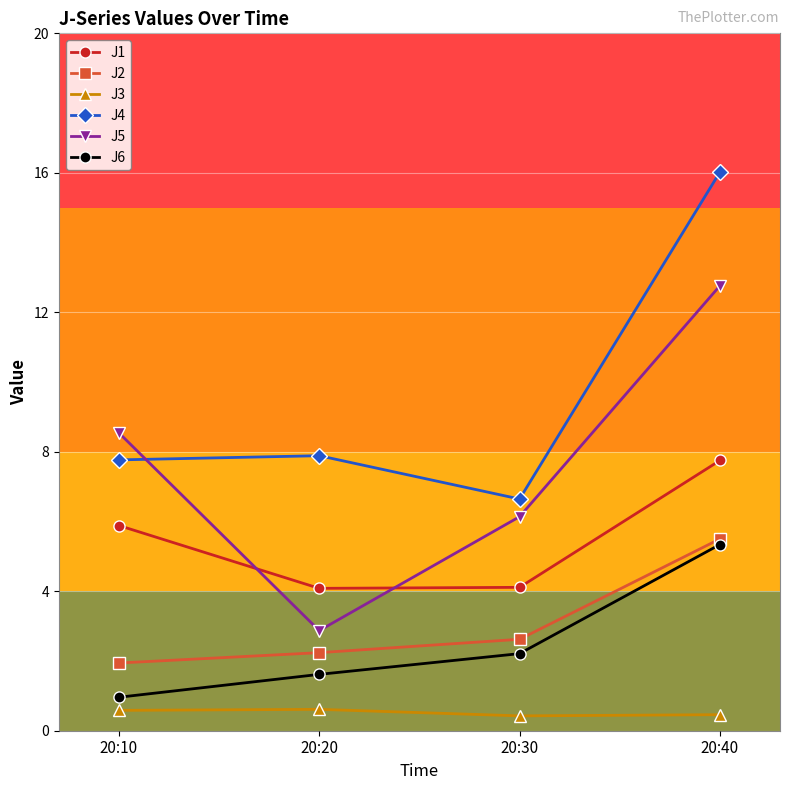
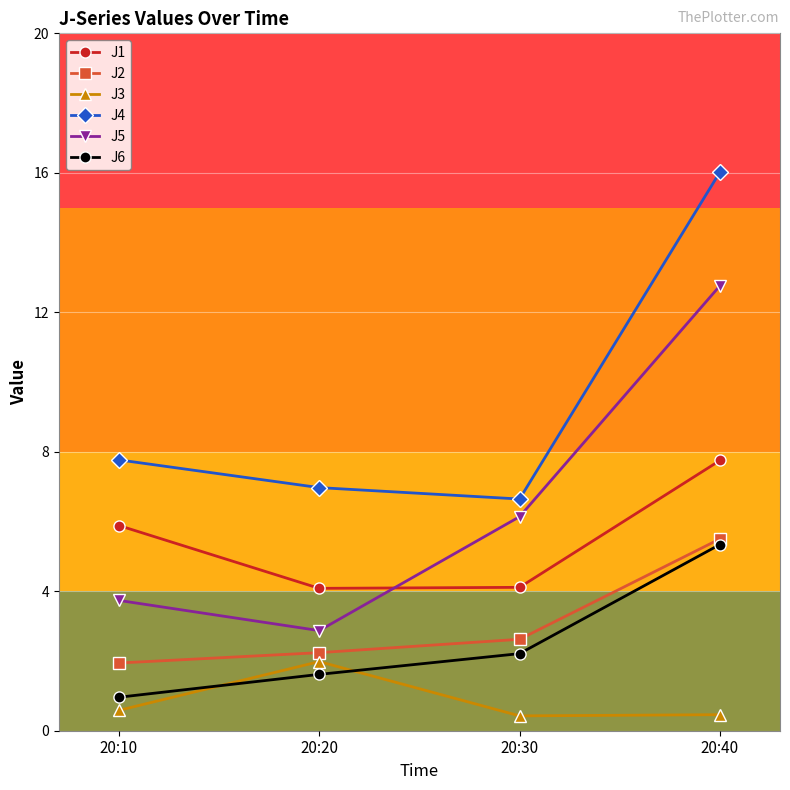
J5, 20:10: 8.5 -> 3.7
J3, 20:20: 0.6 -> 2.0
J4, 20:20: 7.9 -> 7.0
